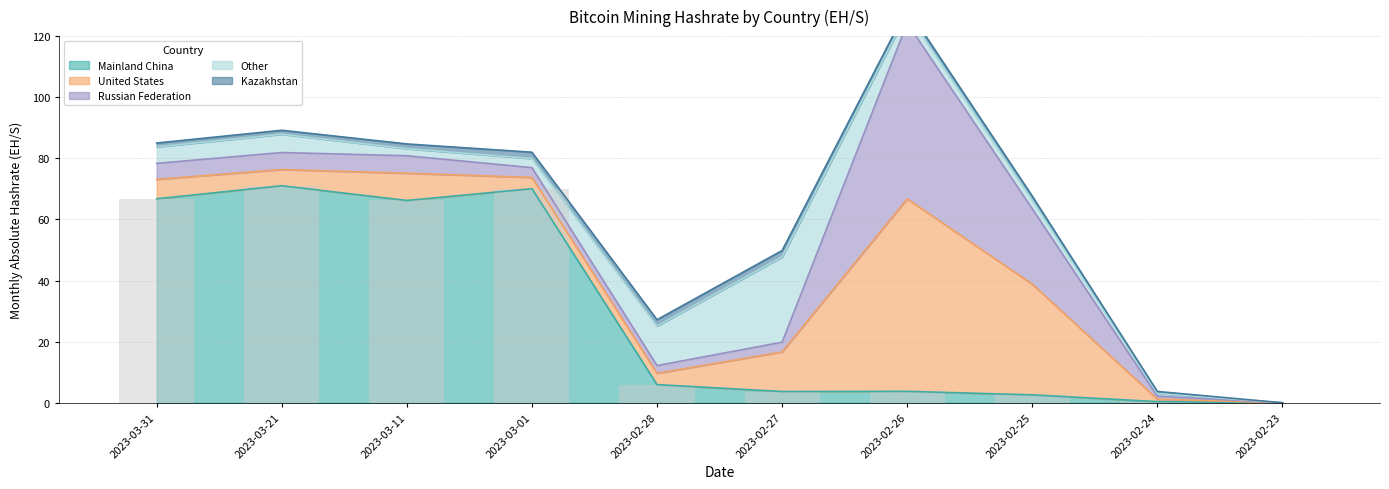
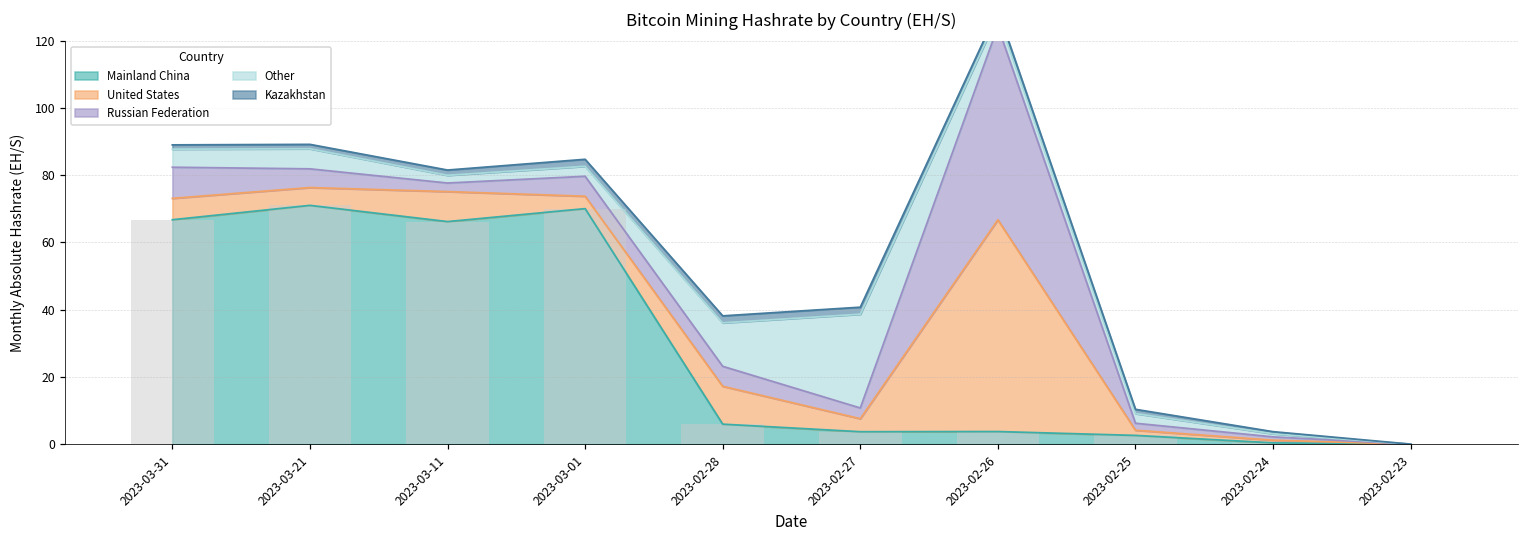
Russian Federation, 2023-03-31: 5 -> 9
Russian Federation, 2023-03-11: 6 -> 3
Russian Federation, 2023-03-01: 3 -> 6
United States, 2023-02-28: 4 -> 11
Russian Federation, 2023-02-28: 3 -> 6
United States, 2023-02-27: 13 -> 4
United States, 2023-02-25: 36 -> 2
Russian Federation, 2023-02-25: 25 -> 2
